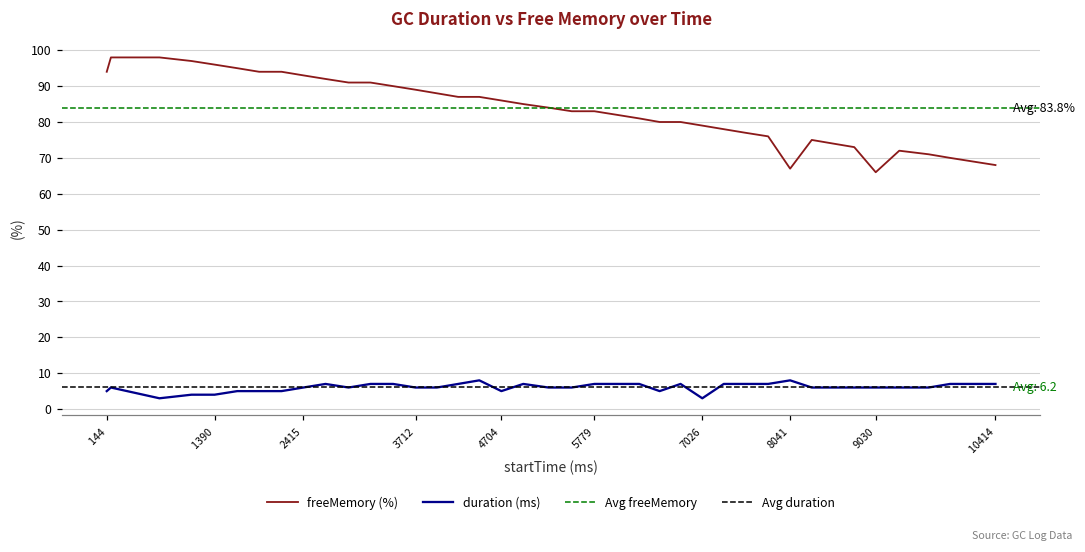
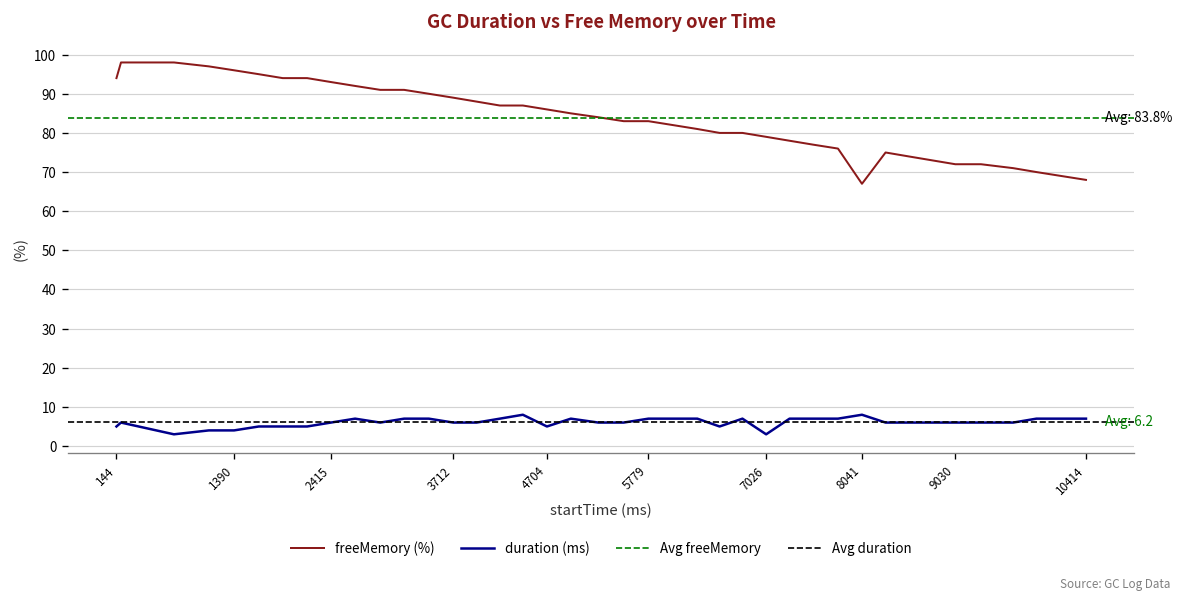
freeMemory (%), 9030: 66 -> 72
